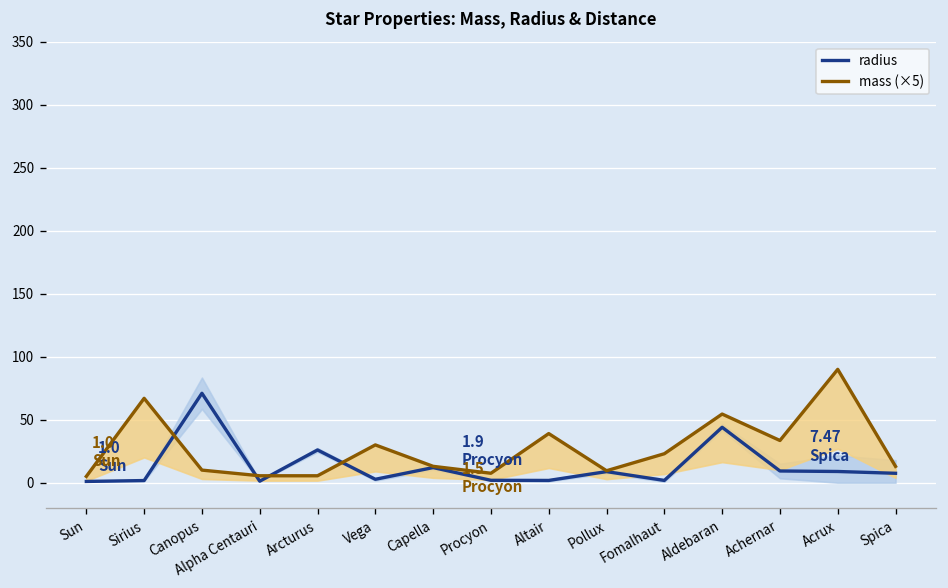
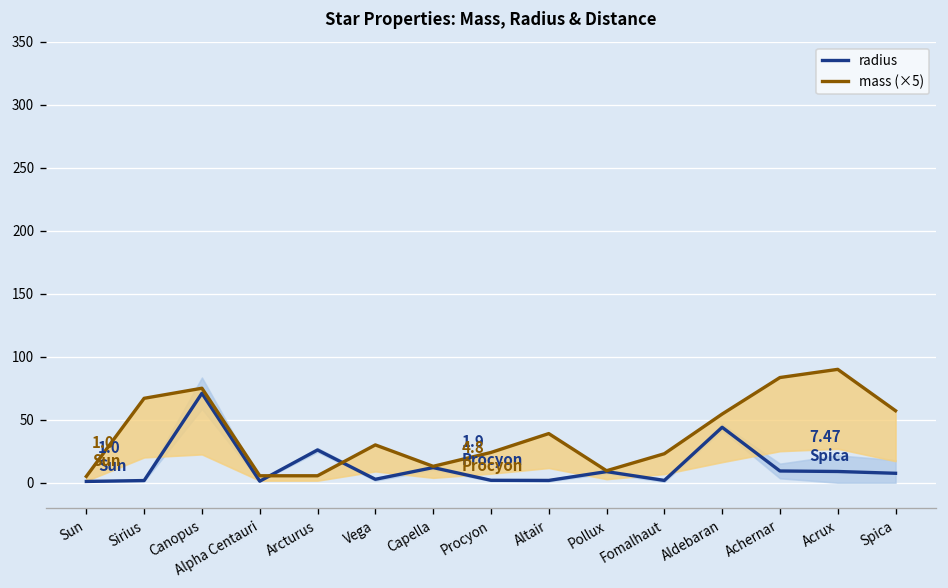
mass (×5), Canopus: 10 -> 75
mass (×5), Procyon: 1.5 -> 4.8
mass (×5), Achernar: 34 -> 84
mass (×5), Spica: 13 -> 57
